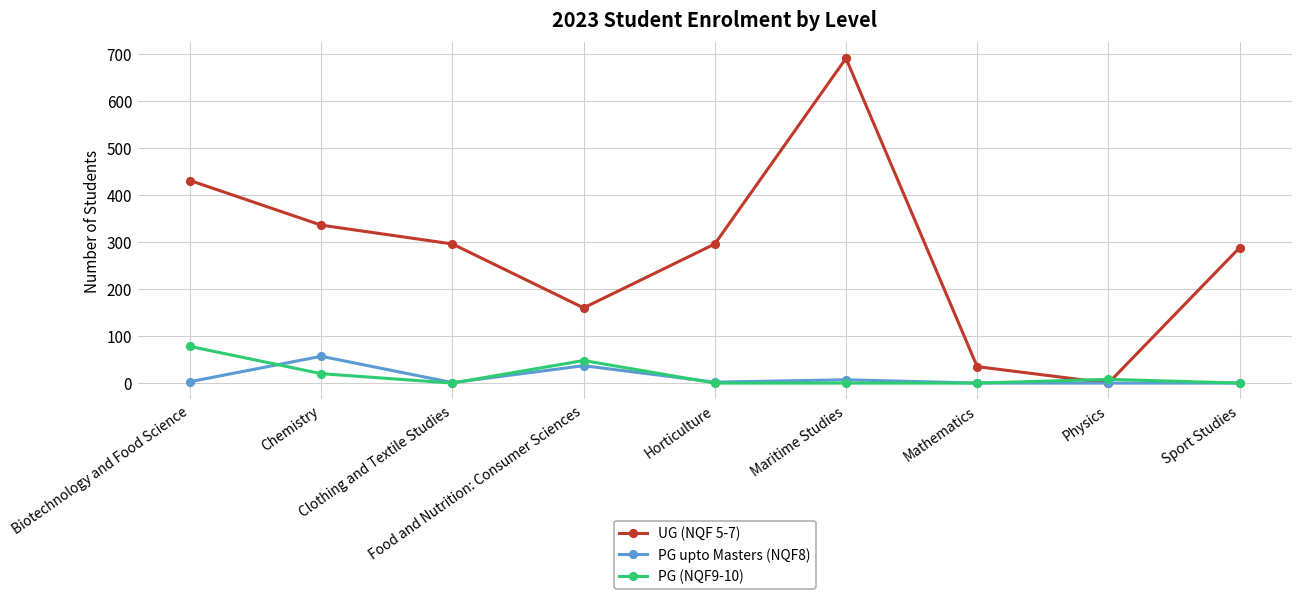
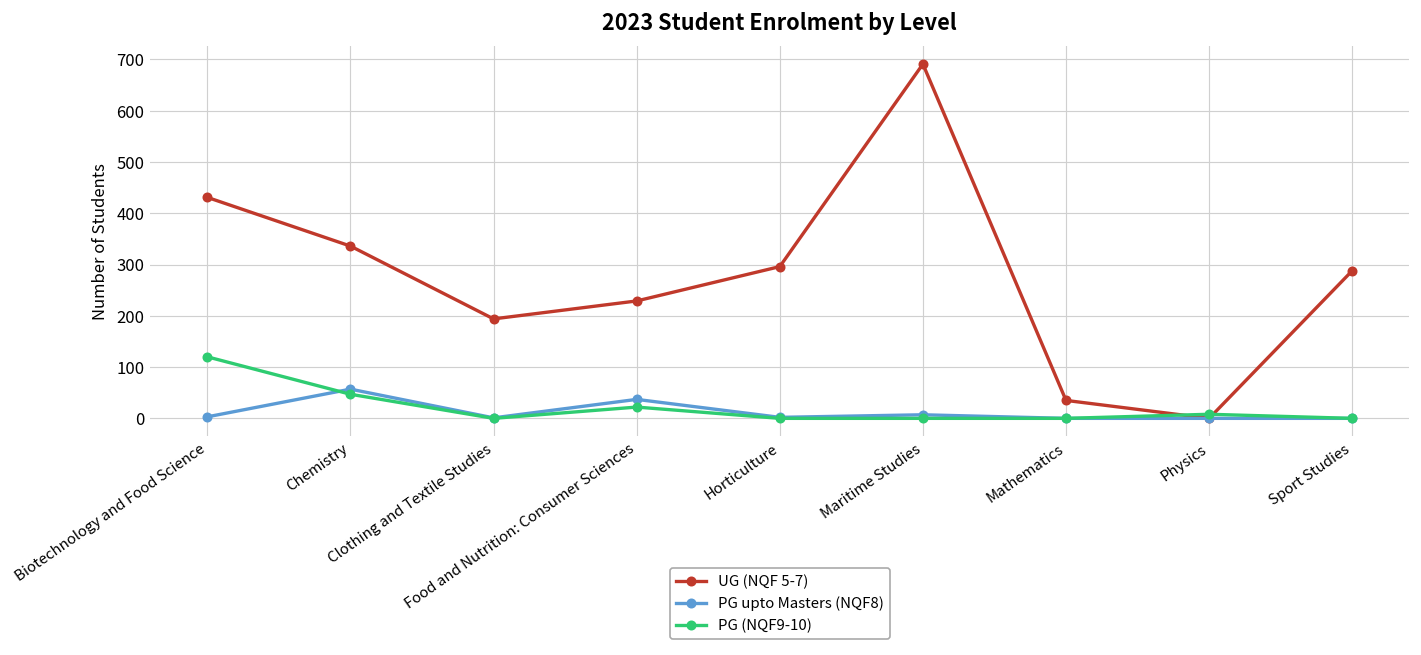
PG (NQF9-10), Biotechnology and Food Science: 80 -> 120
PG (NQF9-10), Chemistry: 20 -> 50
UG (NQF 5-7), Clothing and Textile Studies: 300 -> 190
UG (NQF 5-7), Food and Nutrition: Consumer Sciences: 160 -> 230
PG (NQF9-10), Food and Nutrition: Consumer Sciences: 50 -> 20
